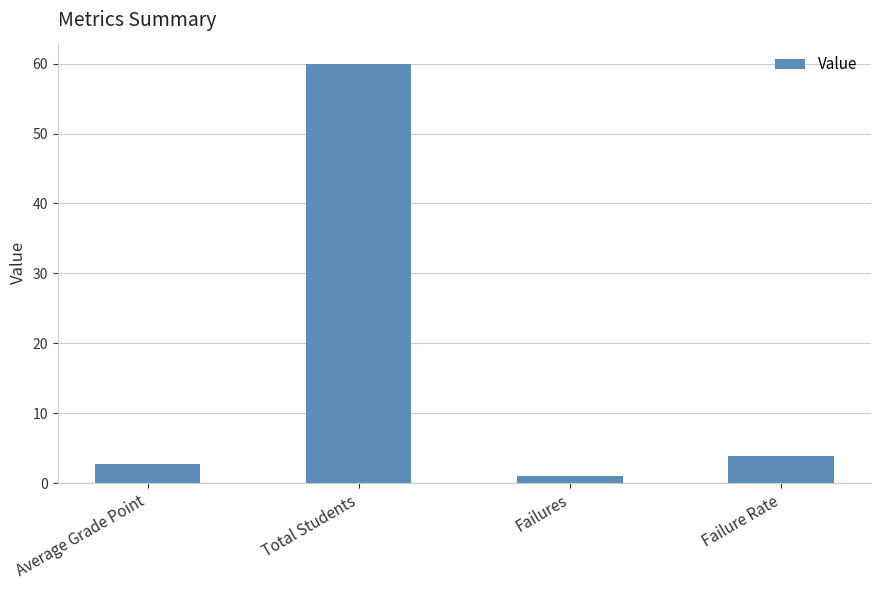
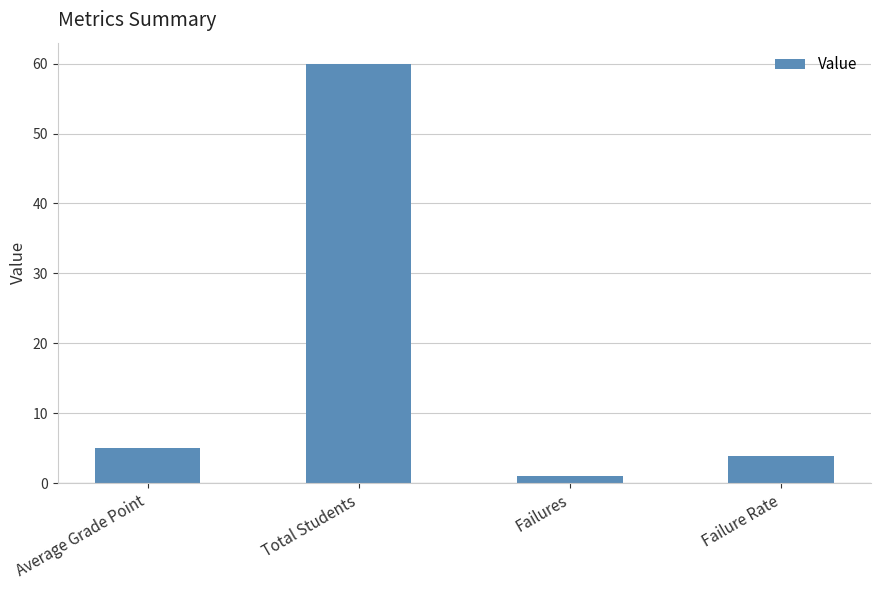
Average Grade Point: 3 -> 5
